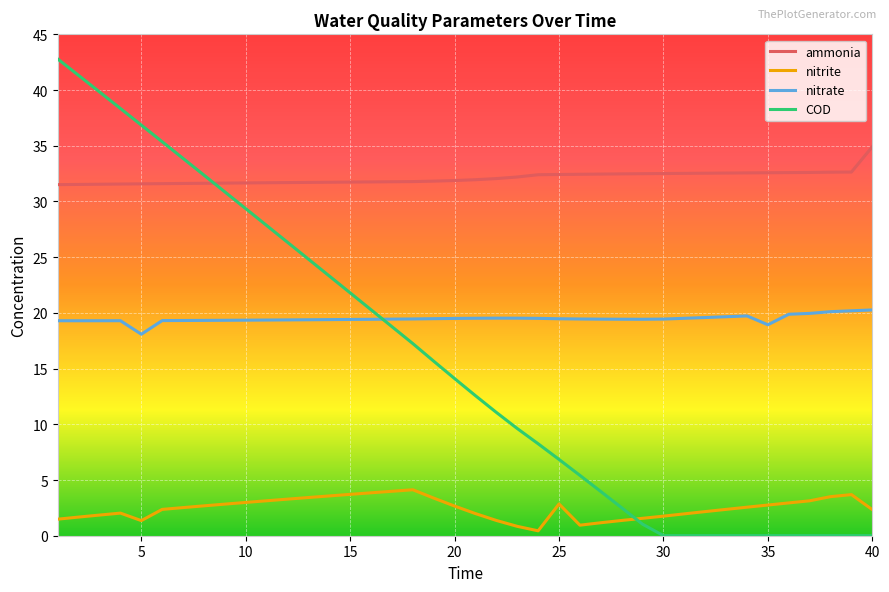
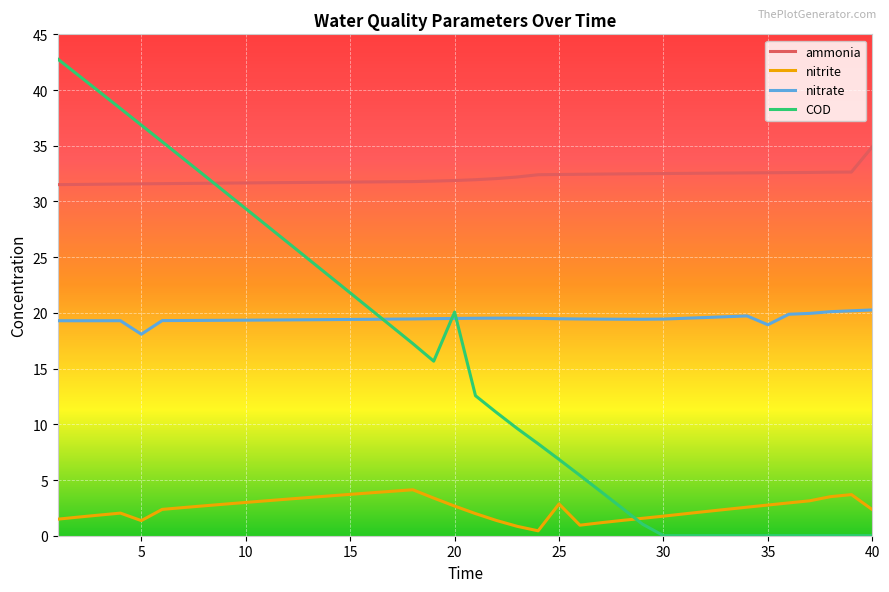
COD, 20: 14.1 -> 20.1
